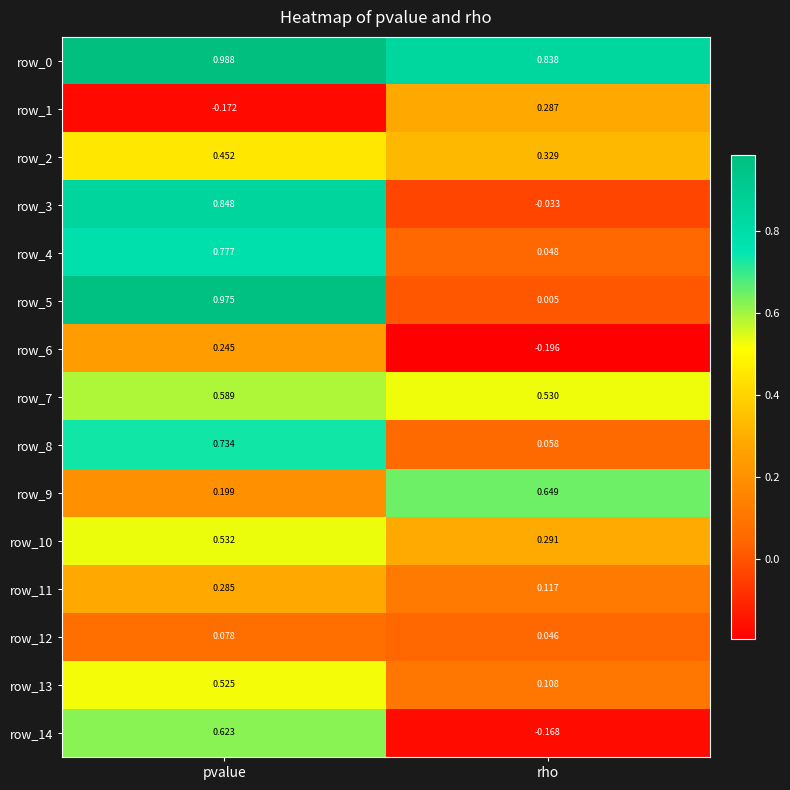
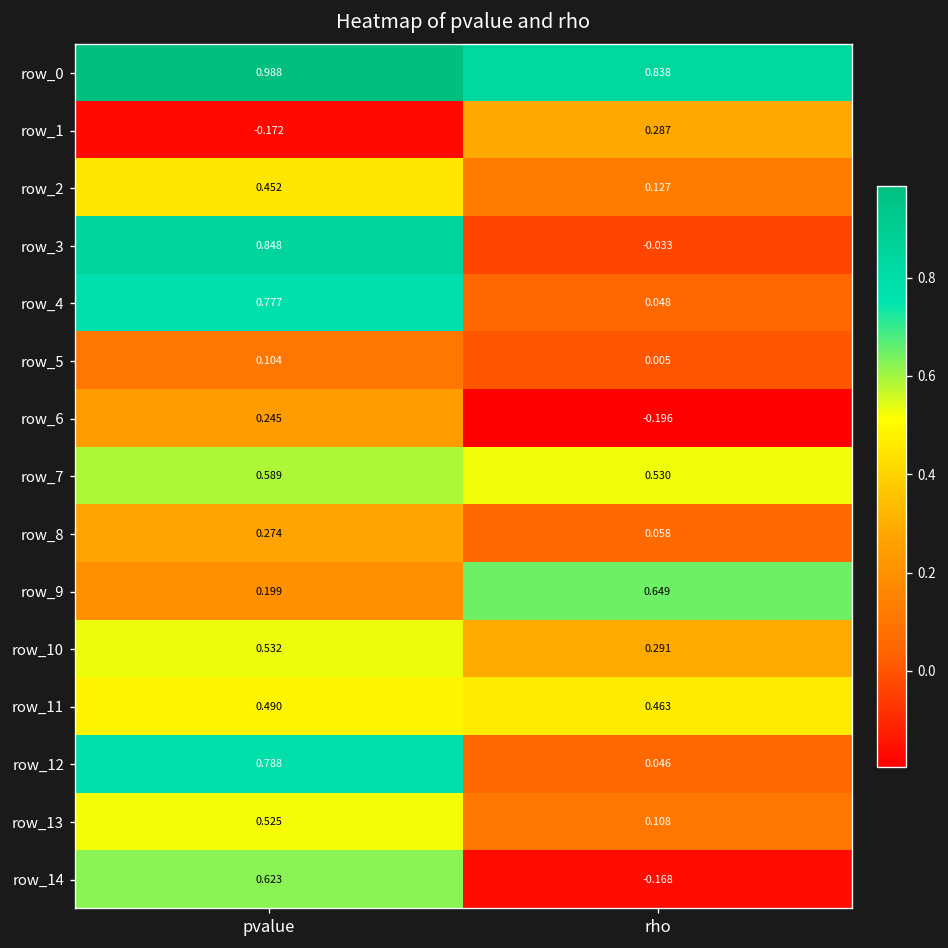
row_2, rho: 0.329 -> 0.127
row_5, pvalue: 0.975 -> 0.104
row_8, pvalue: 0.734 -> 0.274
row_11, pvalue: 0.285 -> 0.490
row_11, rho: 0.117 -> 0.463
row_12, pvalue: 0.078 -> 0.788
